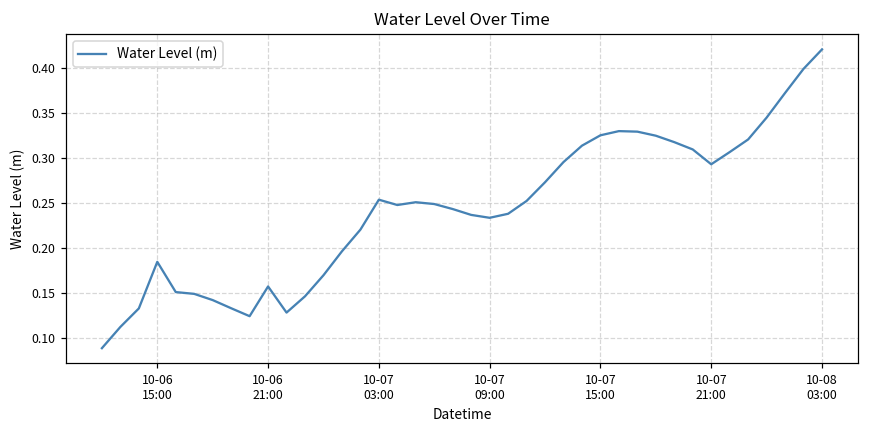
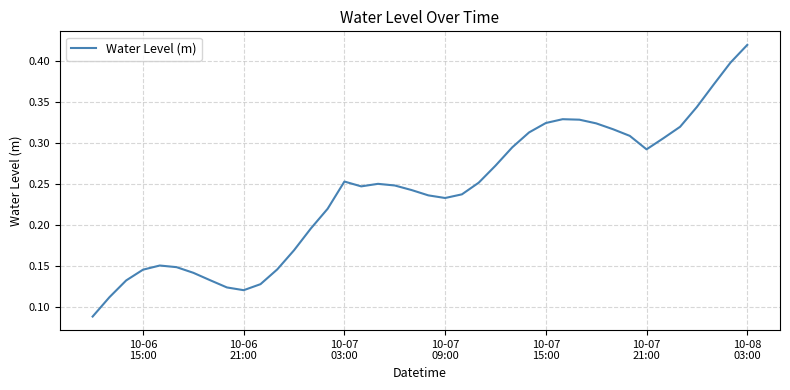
10-06 15:00: 0.18 -> 0.15
10-06 21:00: 0.16 -> 0.12
